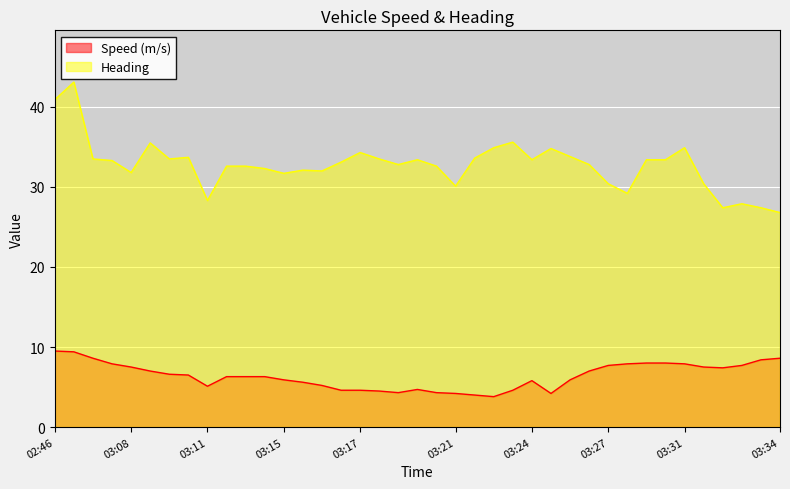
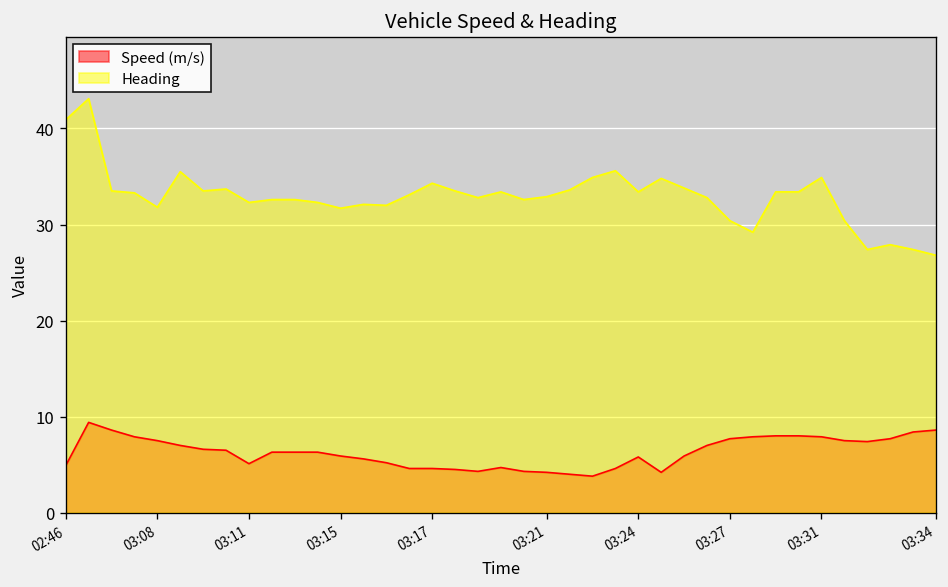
Speed (m/s), 02:46: 10 -> 5
Heading, 03:11: 28 -> 32
Heading, 03:21: 30 -> 33
